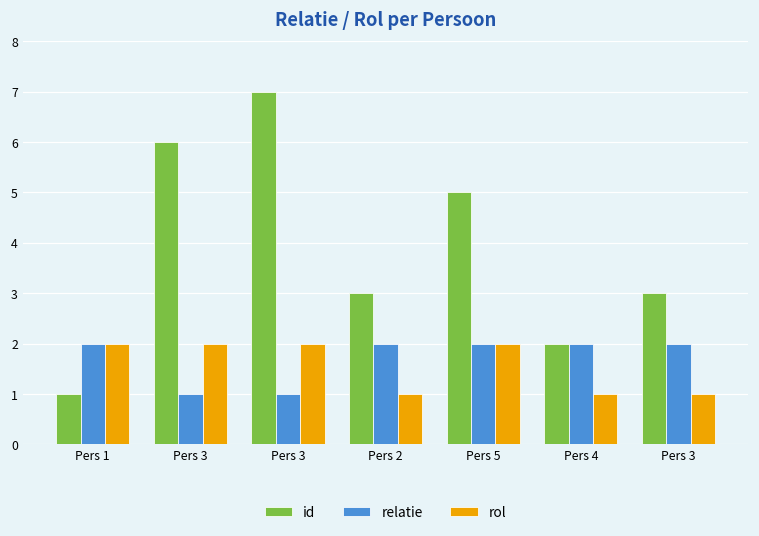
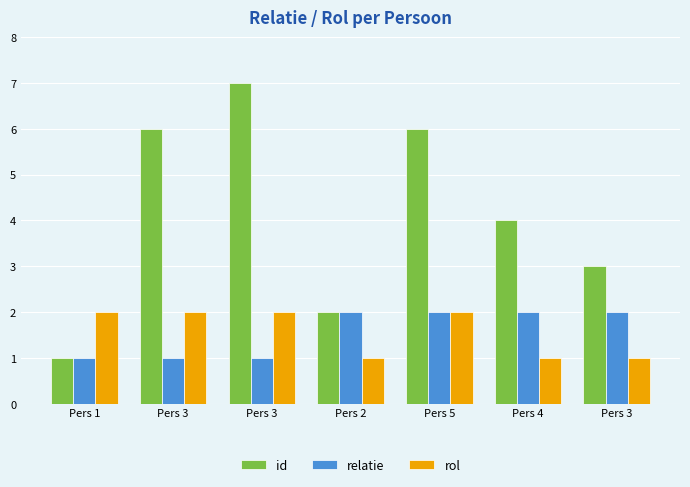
relatie, Pers 1: 2 -> 1
id, Pers 2: 3 -> 2
id, Pers 5: 5 -> 6
id, Pers 4: 2 -> 4
